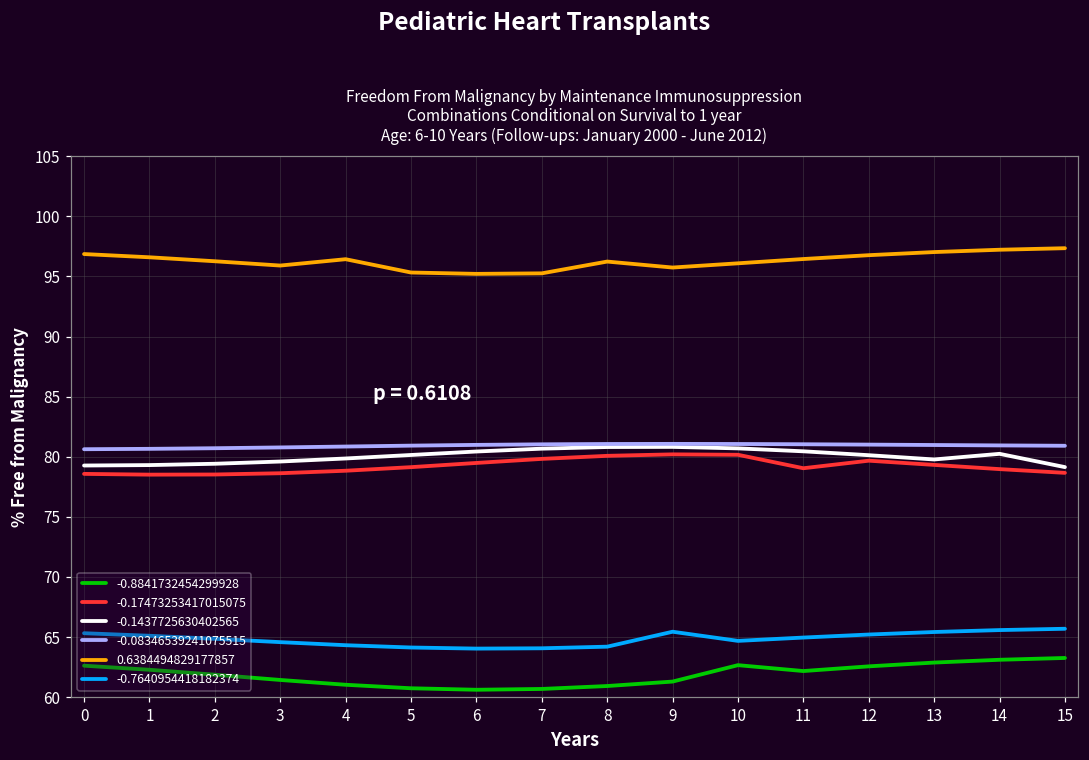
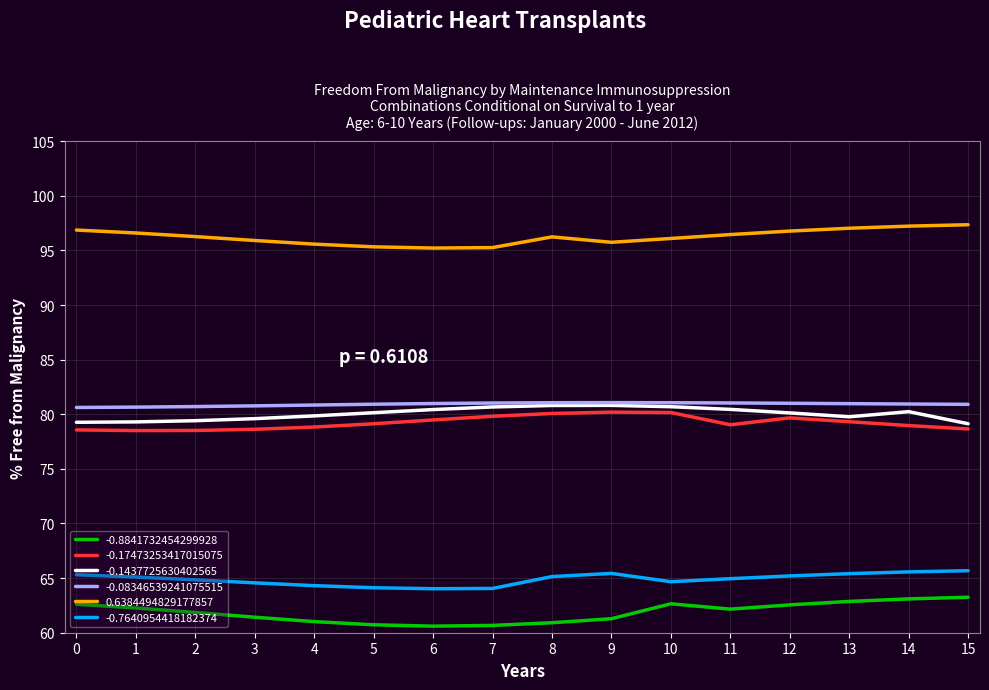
0.6384494829177857, 4: 96.4 -> 95.6
-0.7640954418182374, 8: 64.2 -> 65.1
